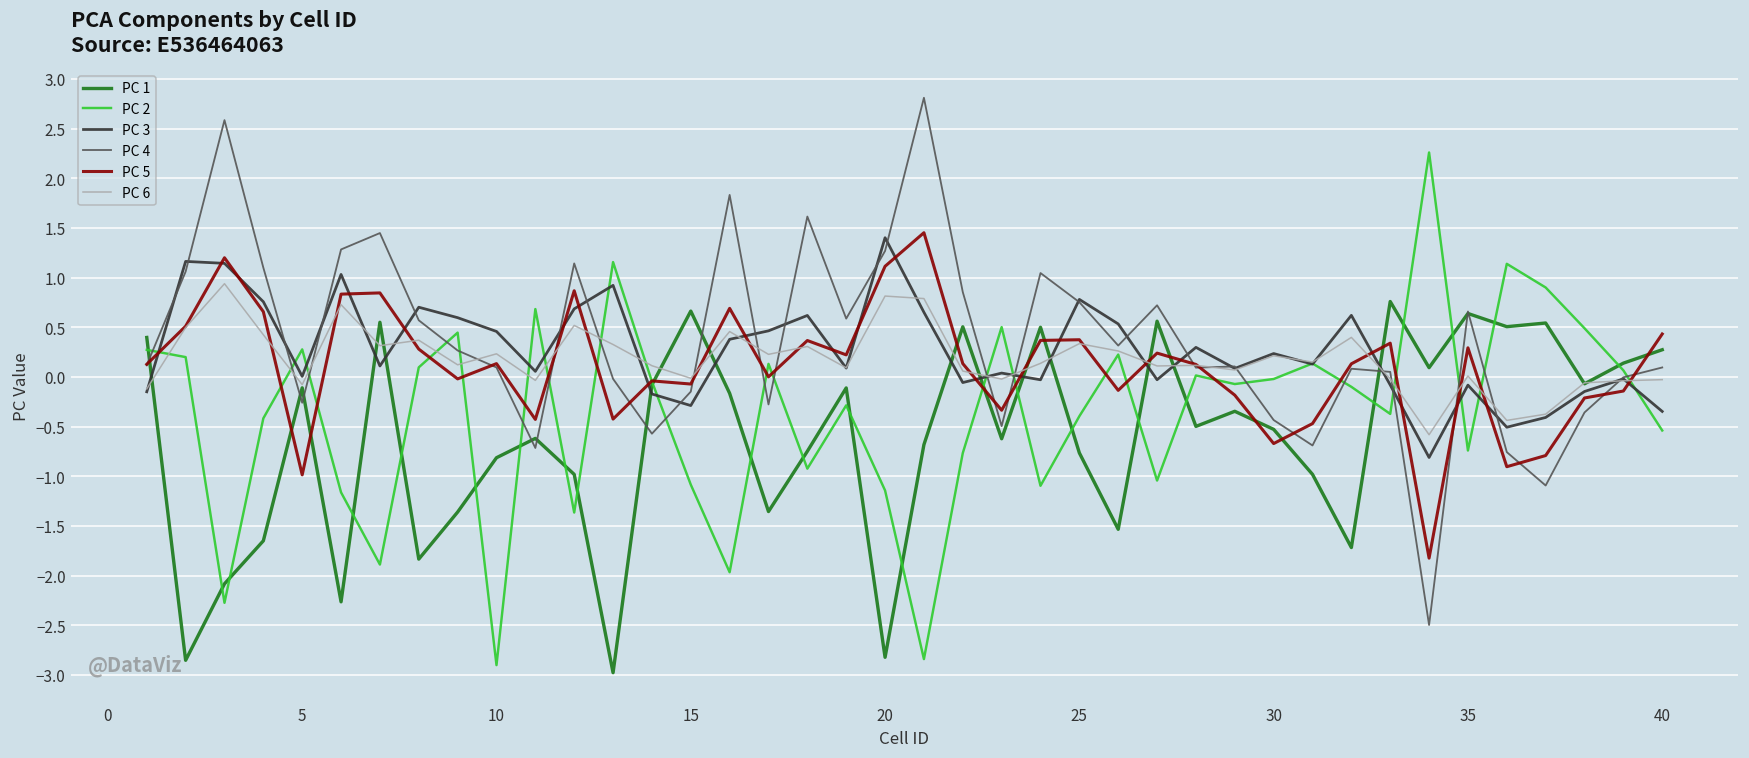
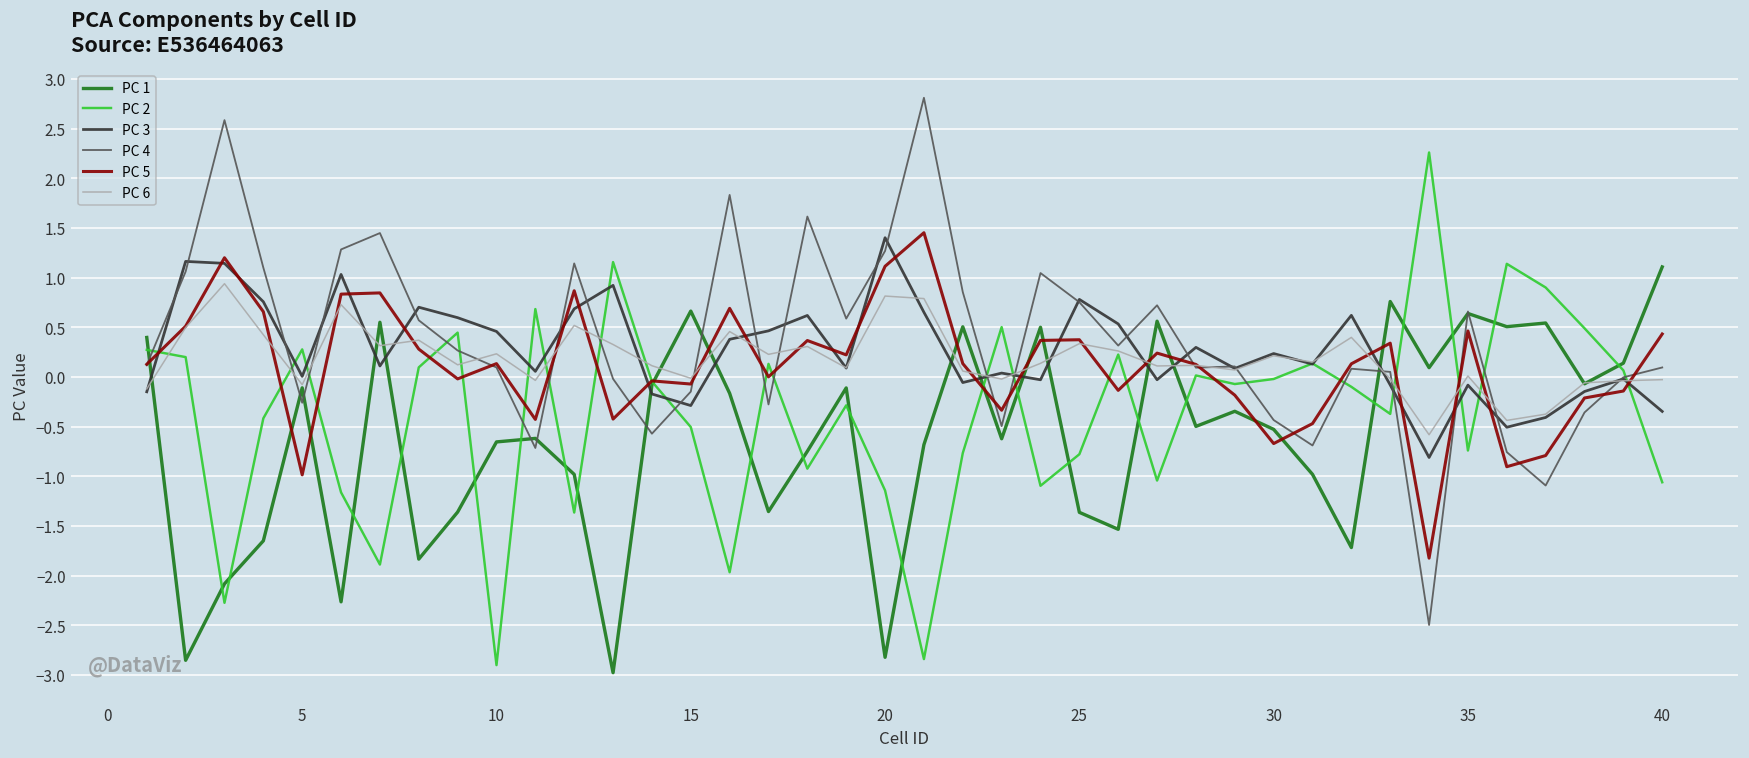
PC 1, 10: -0.8 -> -0.7
PC 2, 15: -1.1 -> -0.5
PC 1, 25: -0.8 -> -1.4
PC 2, 25: -0.4 -> -0.8
PC 5, 35: 0.3 -> 0.5
PC 1, 40: 0.3 -> 1.1
PC 2, 40: -0.5 -> -1.1
